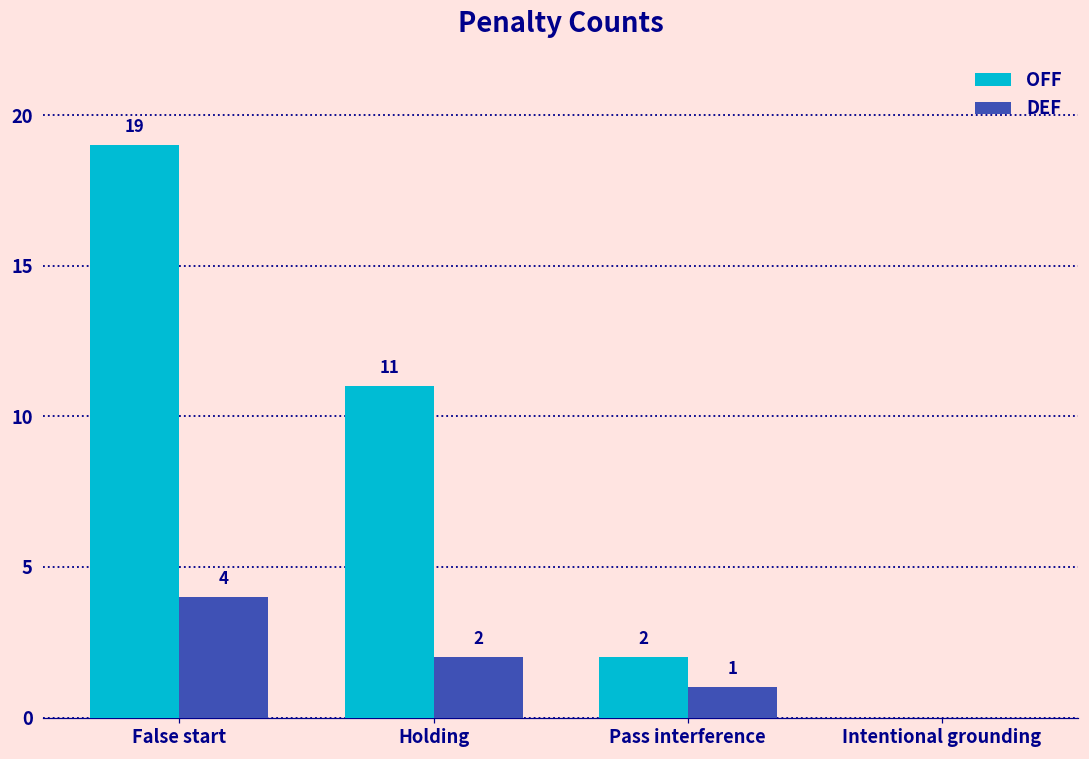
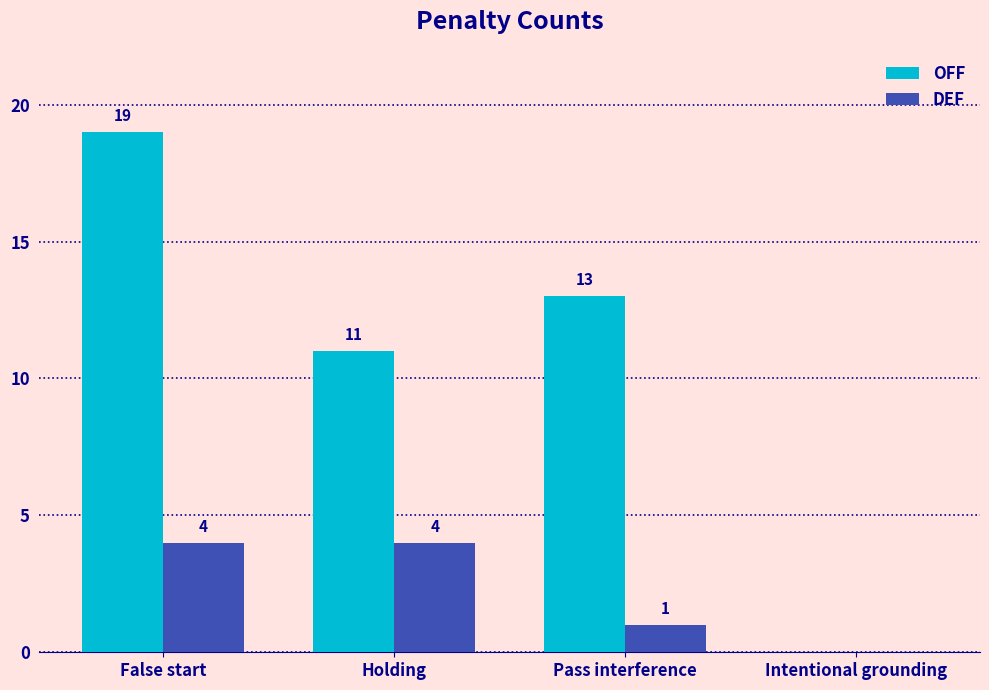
DEF, Holding: 2 -> 4
OFF, Pass interference: 2 -> 13
